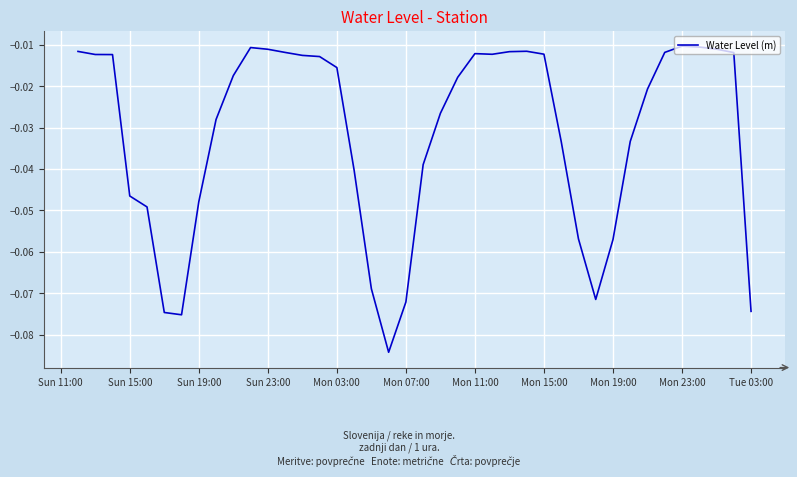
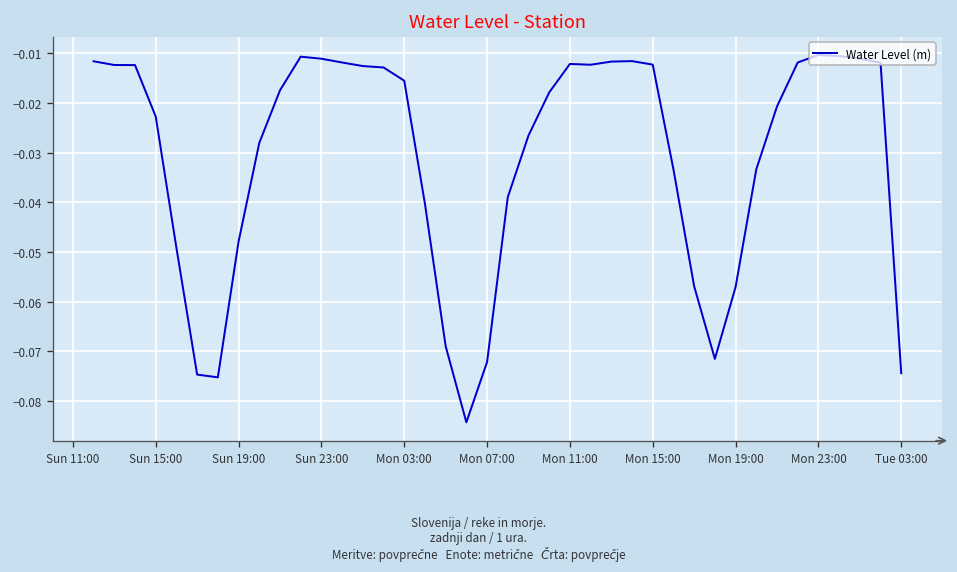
Sun 15:00: -0.047 -> -0.023
